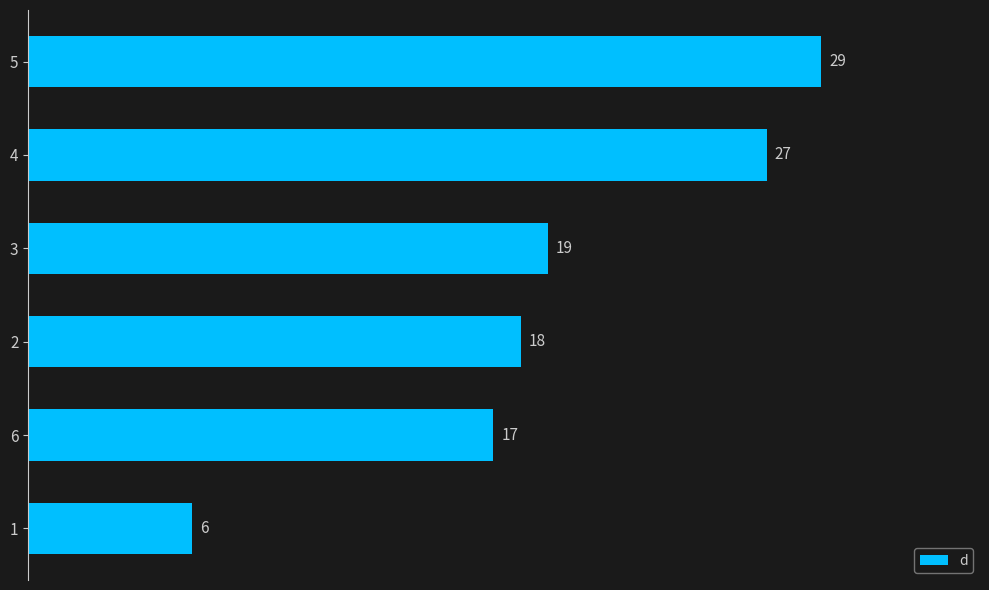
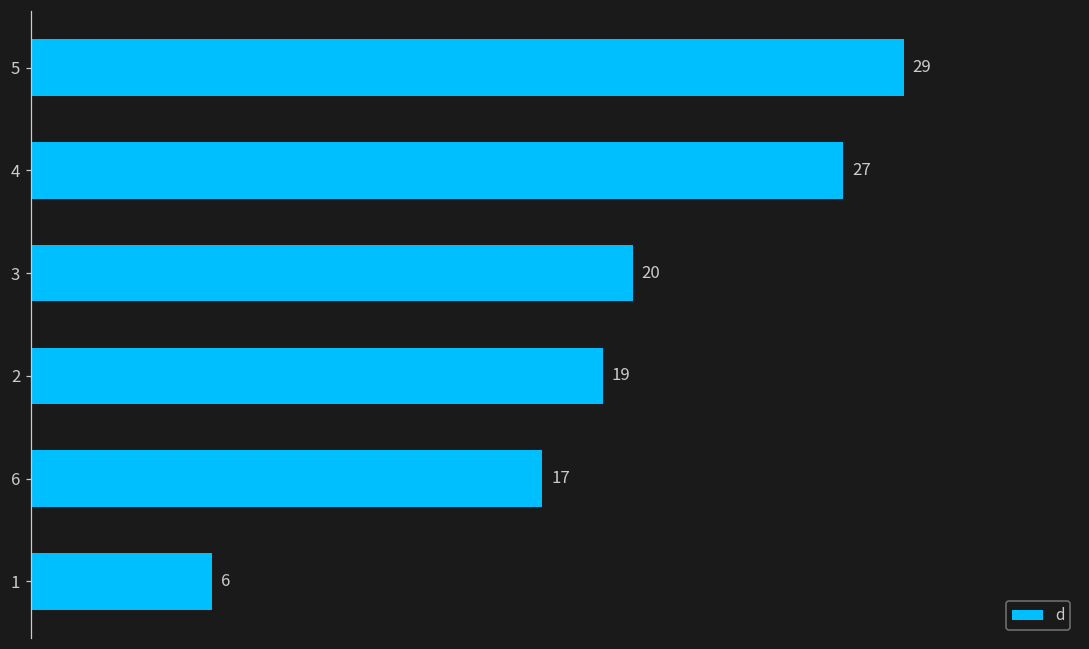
3: 19 -> 20
2: 18 -> 19
